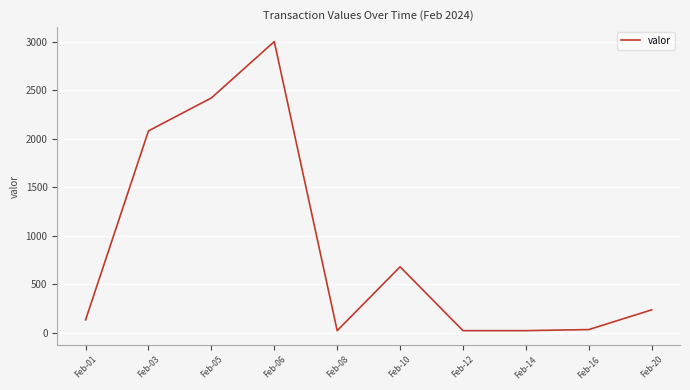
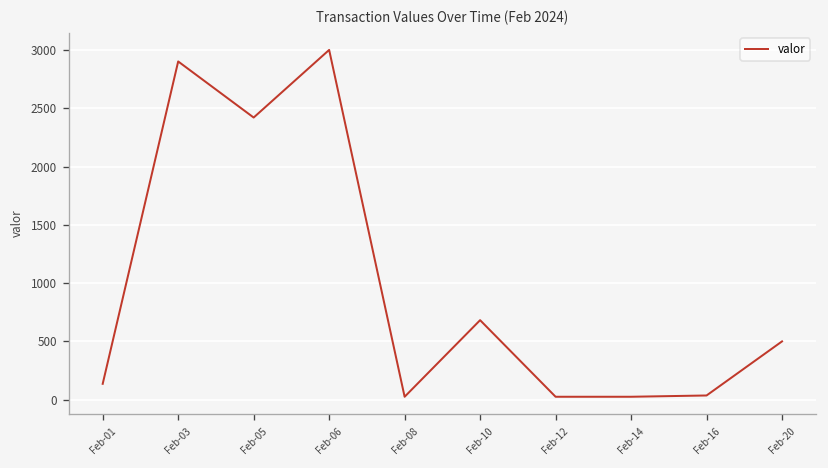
Feb-03: 2100 -> 2900
Feb-20: 200 -> 500
